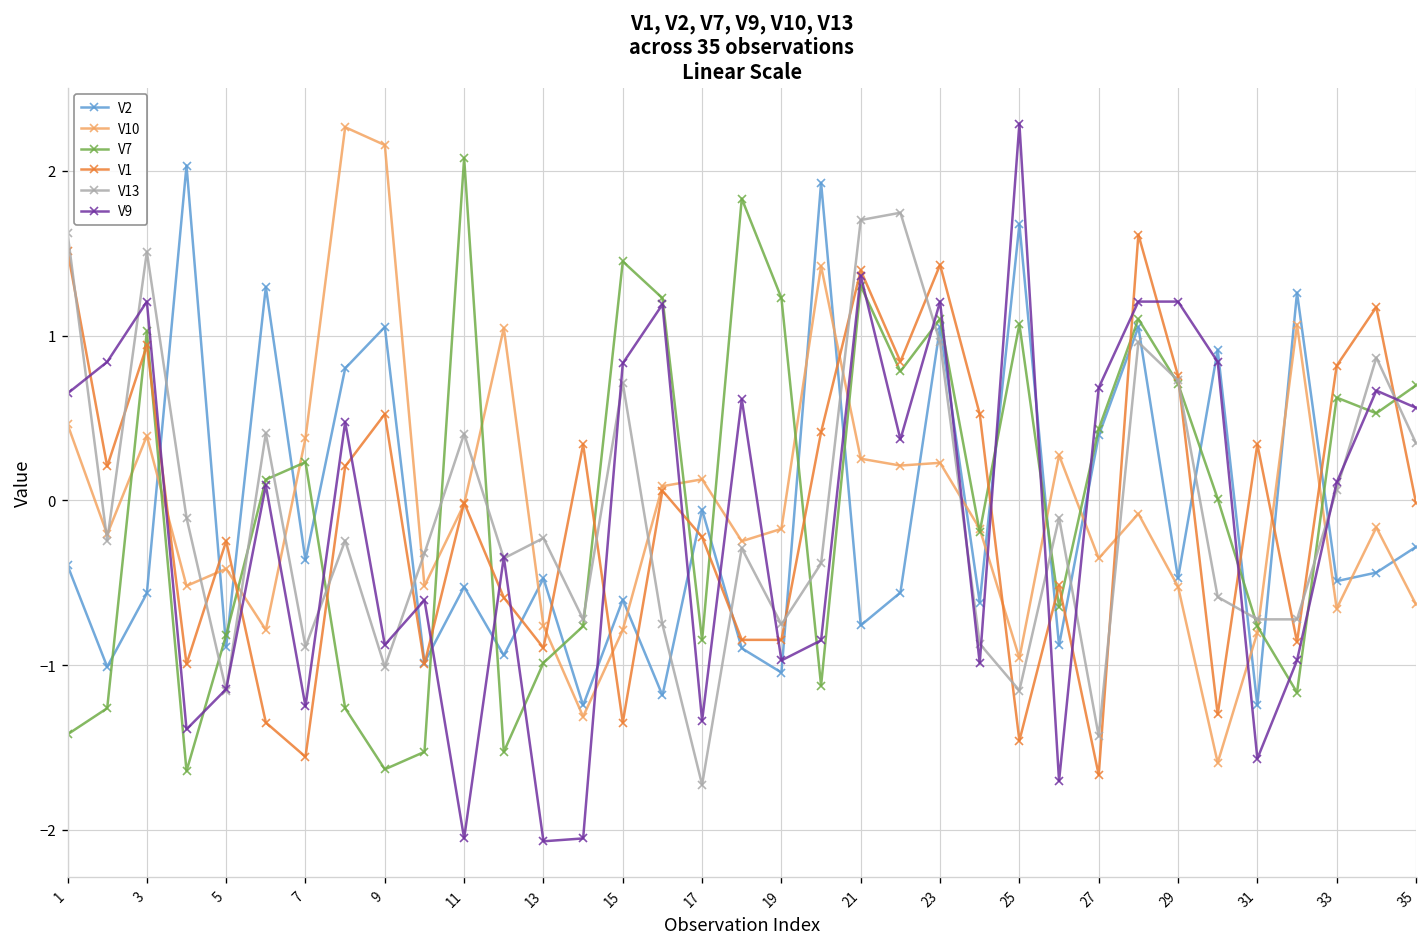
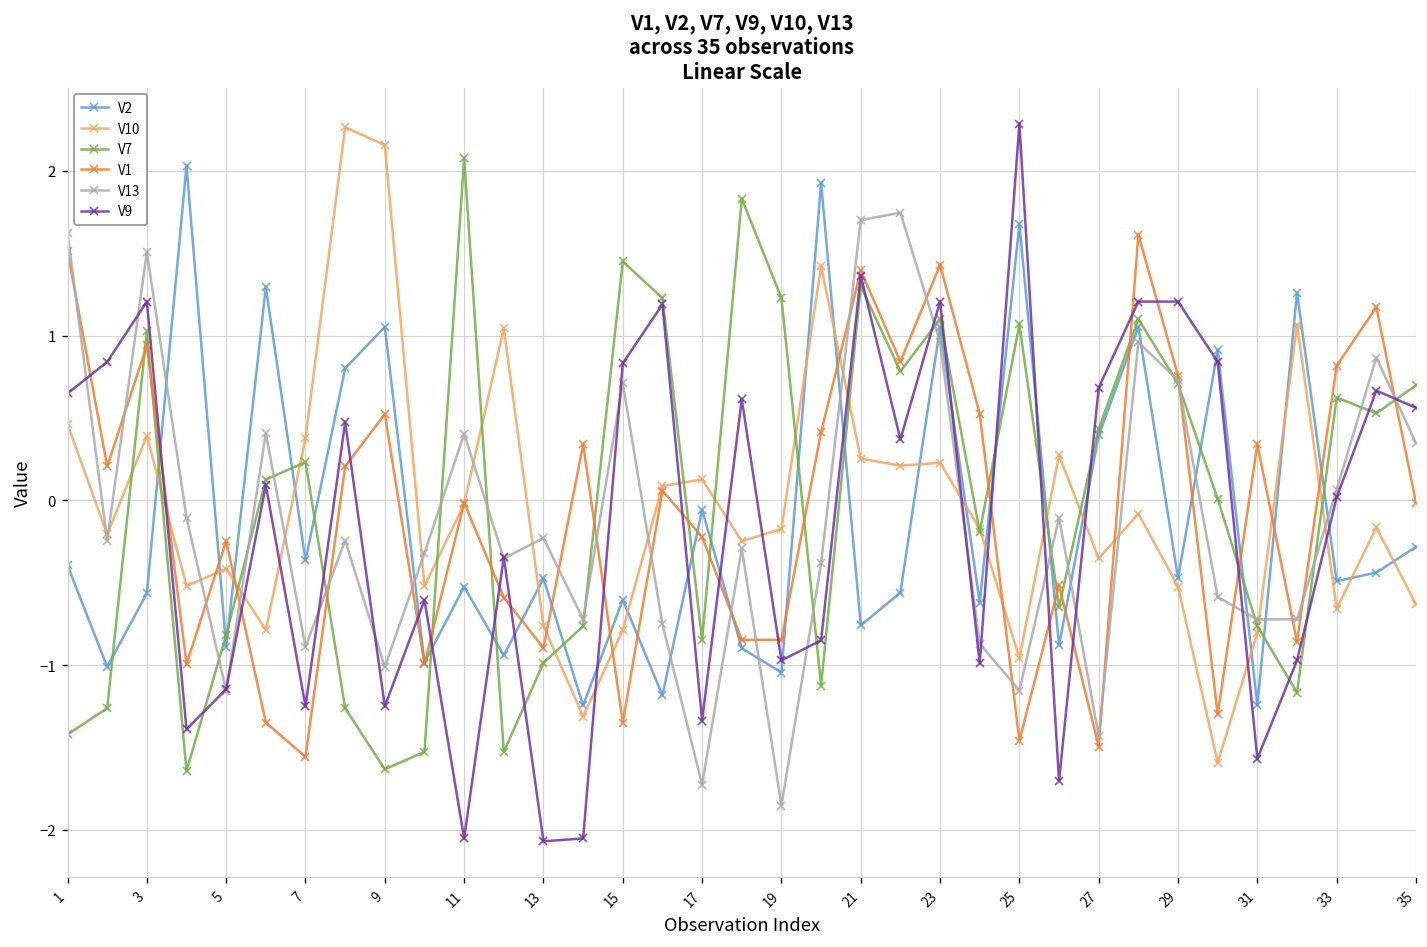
V9, 9: -0.88 -> -1.25
V13, 19: -0.75 -> -1.85
V1, 27: -1.67 -> -1.49
V9, 33: 0.11 -> 0.02
